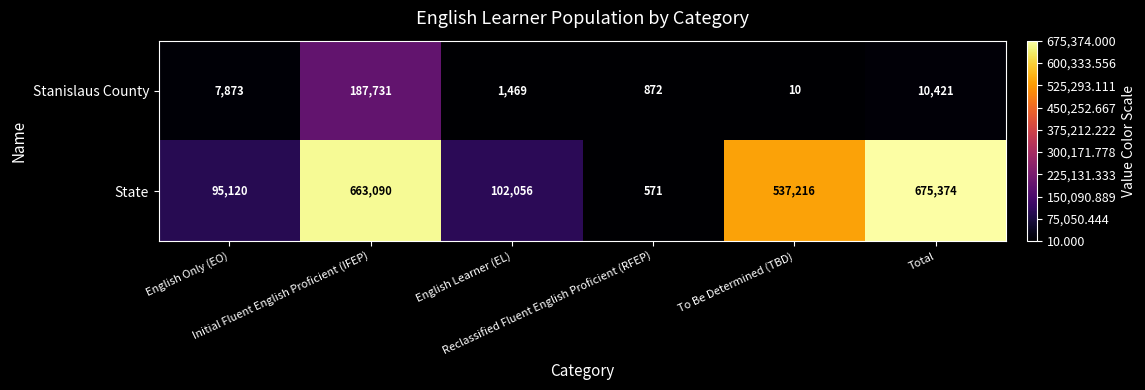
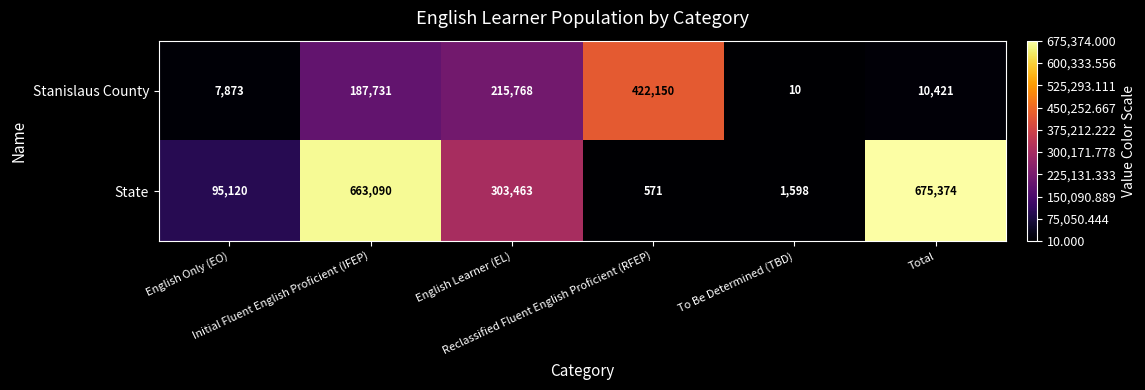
Stanislaus County, English Learner (EL): 1,469 -> 215,768
Stanislaus County, Reclassified Fluent English Proficient (RFEP): 872 -> 422,150
State, English Learner (EL): 102,056 -> 303,463
State, To Be Determined (TBD): 537,216 -> 1,598
